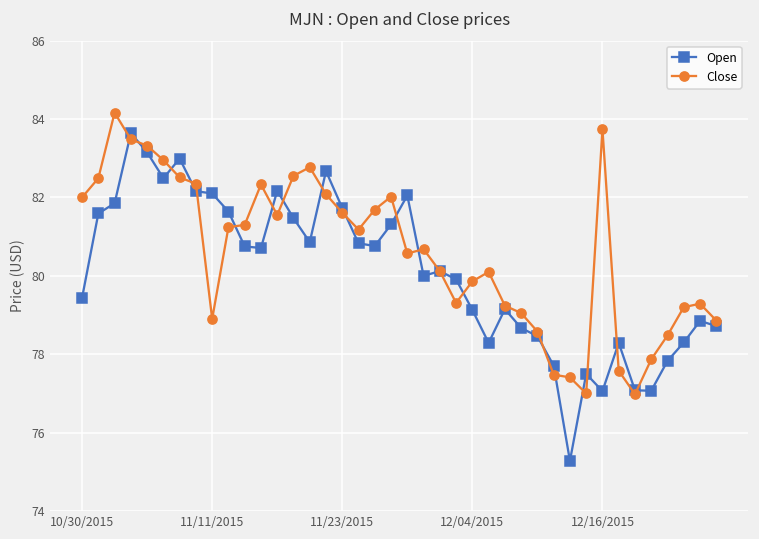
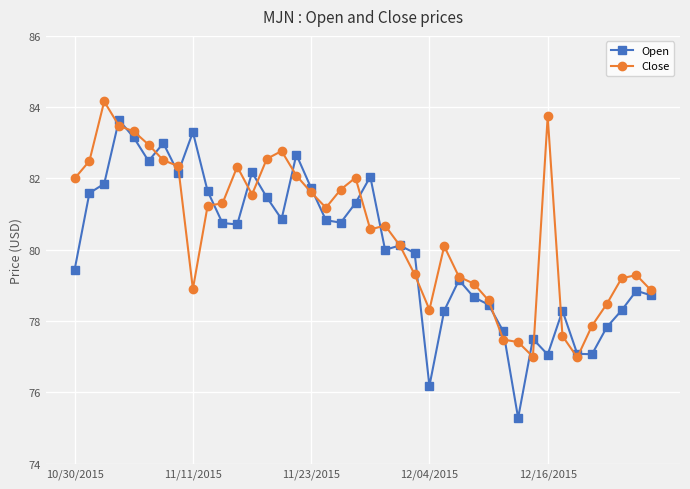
Open, 11/11/2015: 82.1 -> 83.3
Open, 12/04/2015: 79.1 -> 76.2
Close, 12/04/2015: 79.9 -> 78.3
